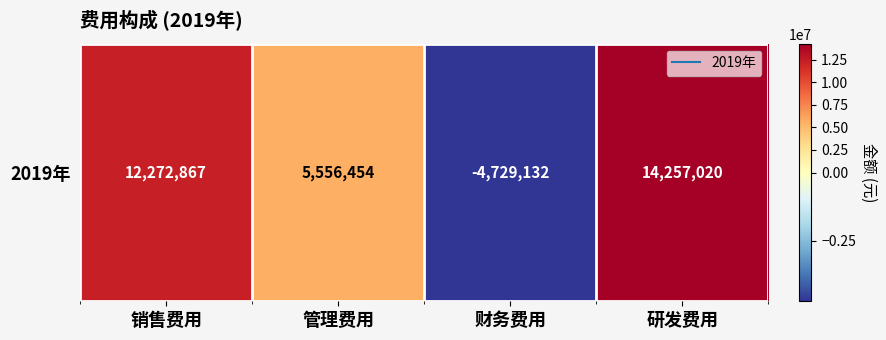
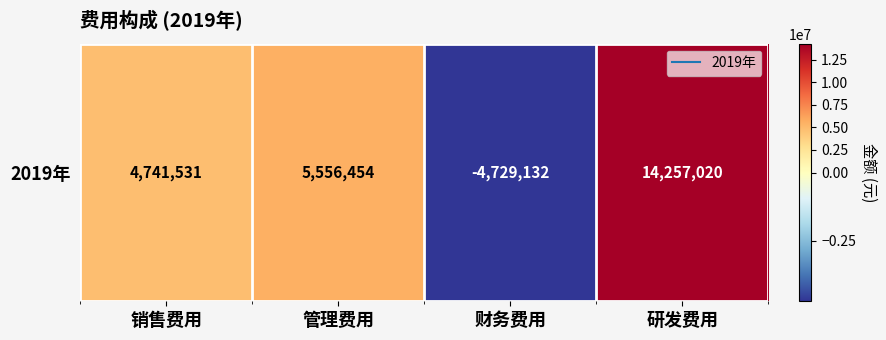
2019年, 销售费用: 12,272,867 -> 4,741,531
